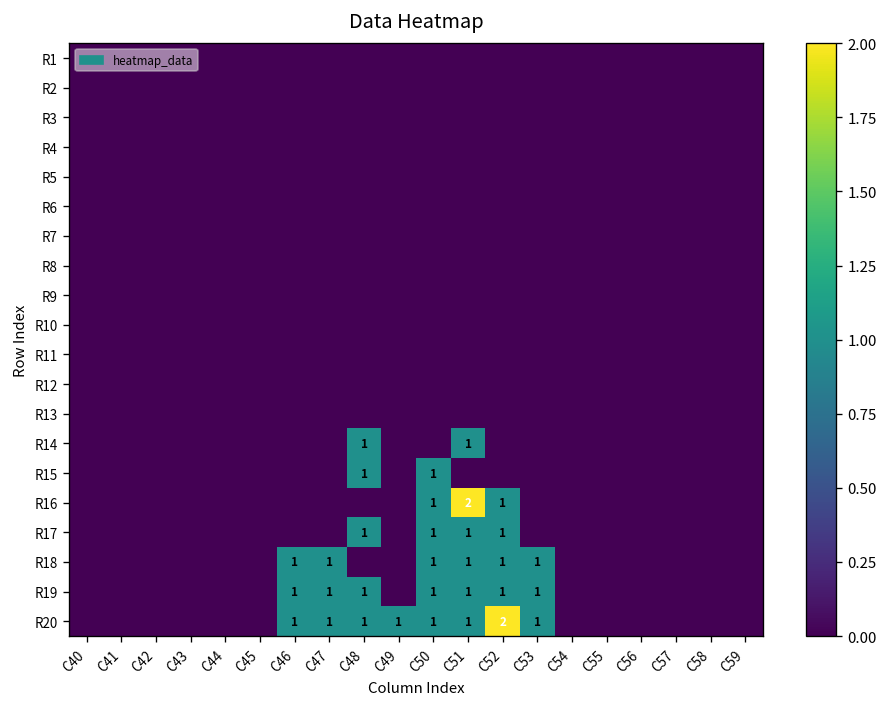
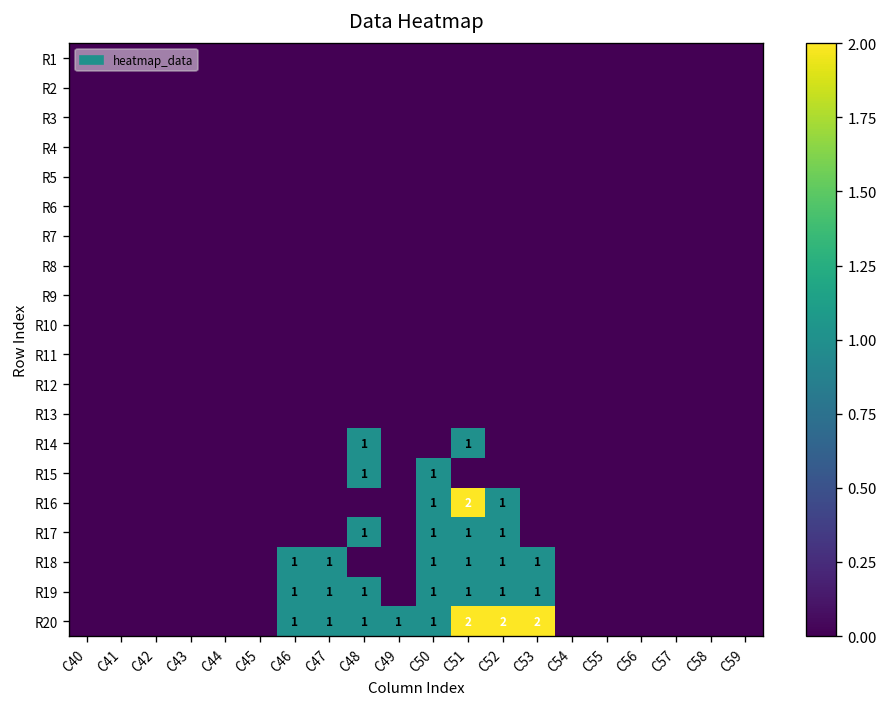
R20, C51: 1 -> 2
R20, C53: 1 -> 2
